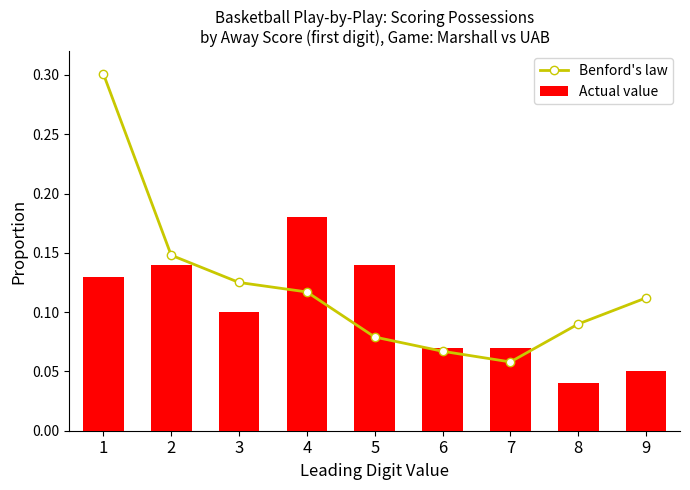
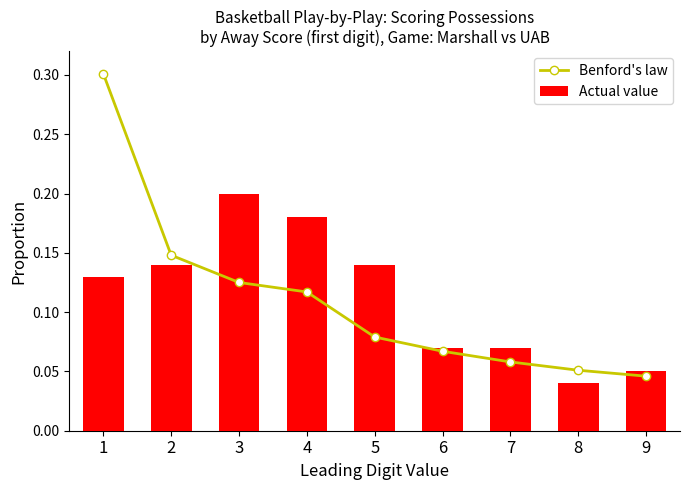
Actual value, 3: 0.1 -> 0.2
Benford's law, 8: 0.090 -> 0.051
Benford's law, 9: 0.112 -> 0.046
